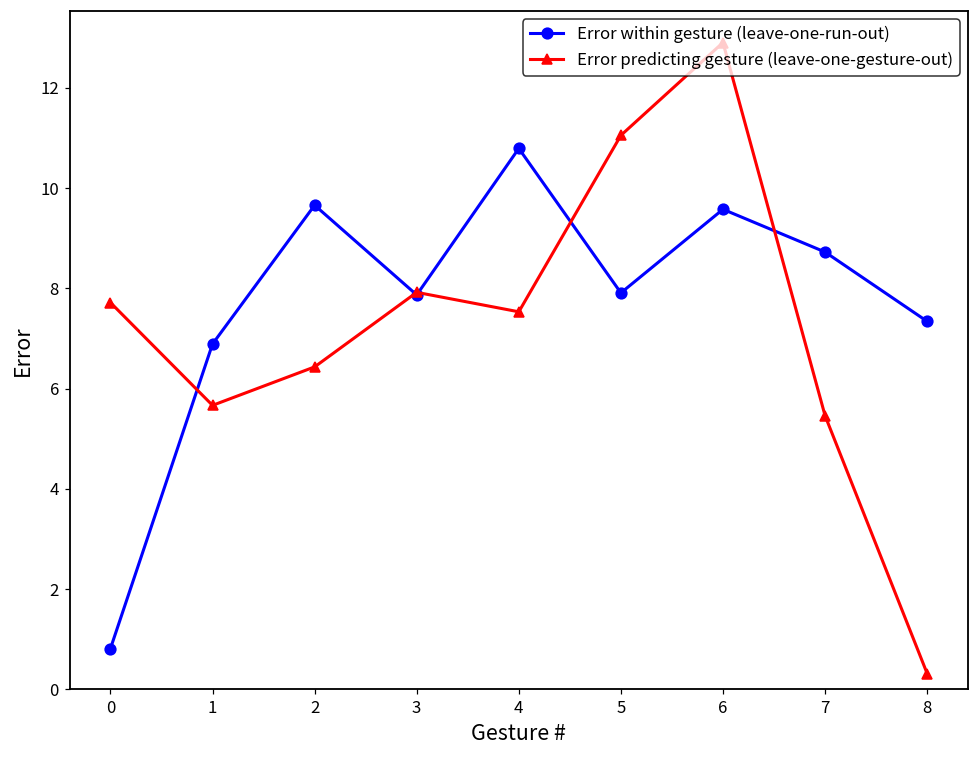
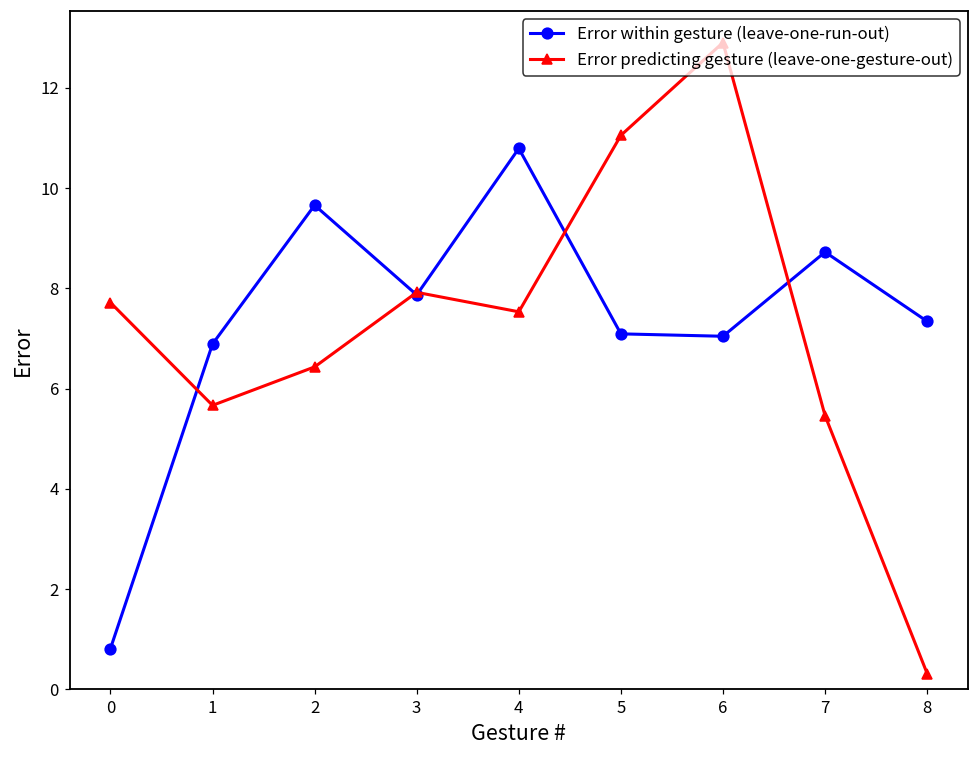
Error within gesture (leave-one-run-out), 5: 7.9 -> 7.1
Error within gesture (leave-one-run-out), 6: 9.6 -> 7.0
